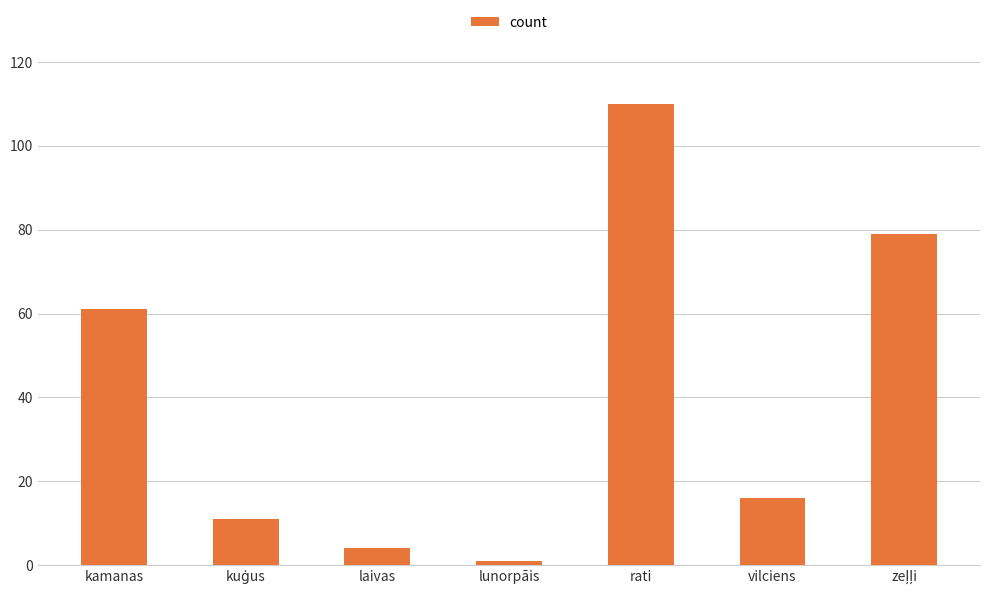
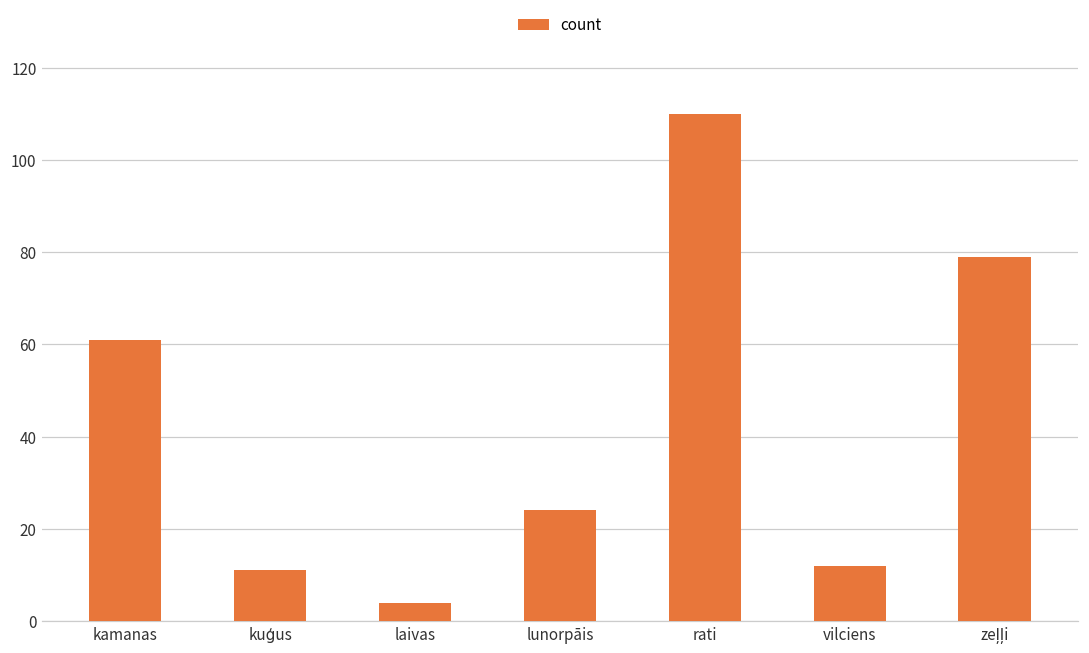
lunorpāis: 1 -> 24
vilciens: 16 -> 12
